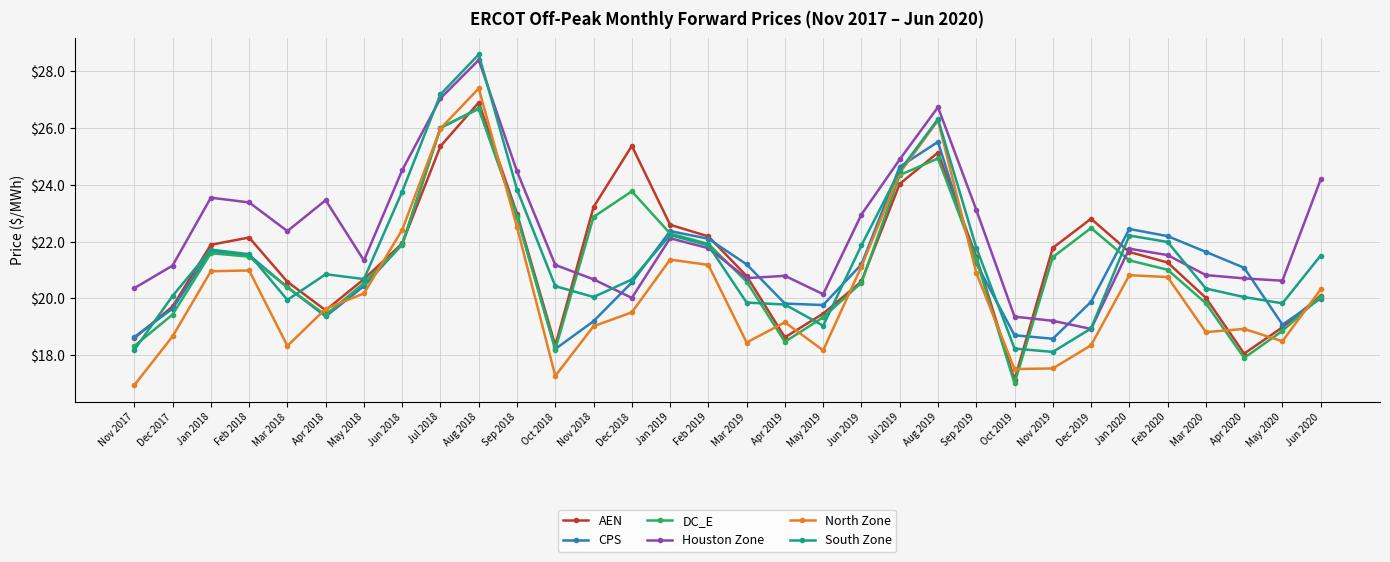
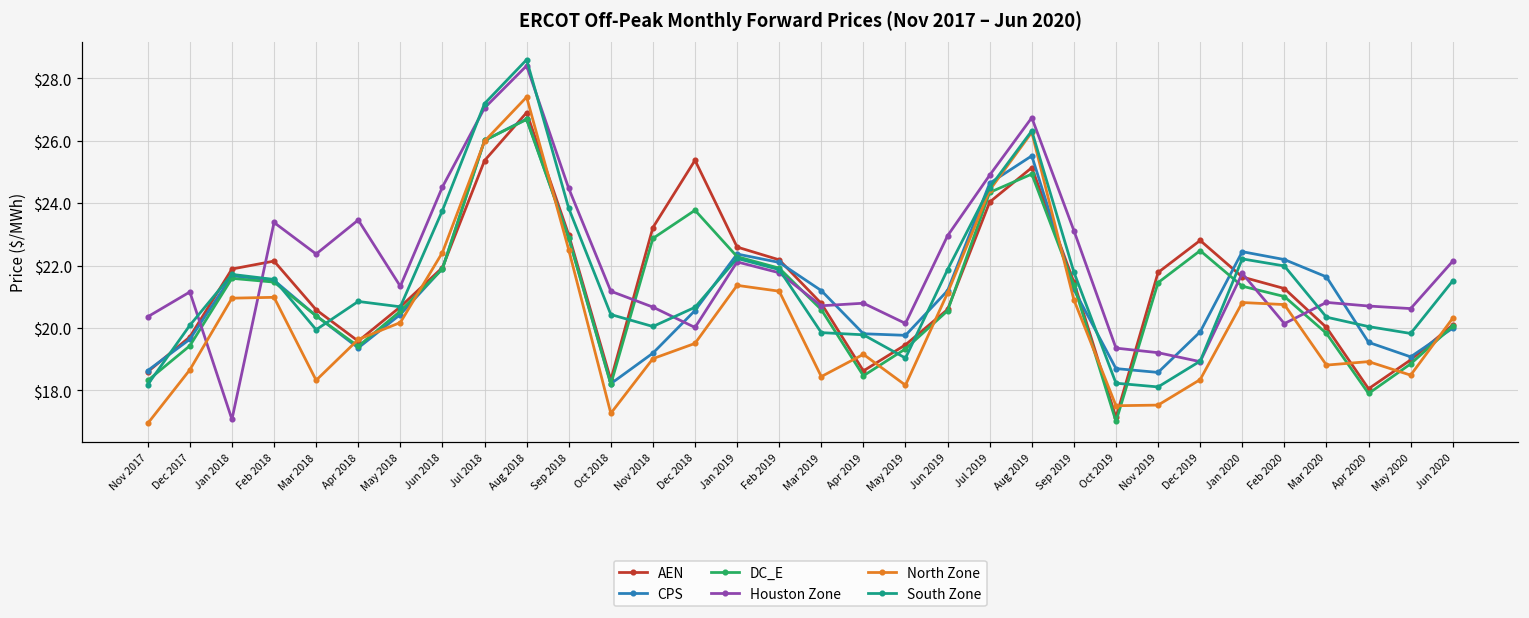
Houston Zone, Jan 2018: $23.5 -> $17.1
Houston Zone, Feb 2020: $21.5 -> $20.1
CPS, Apr 2020: $21.1 -> $19.5
Houston Zone, Jun 2020: $24.2 -> $22.1
